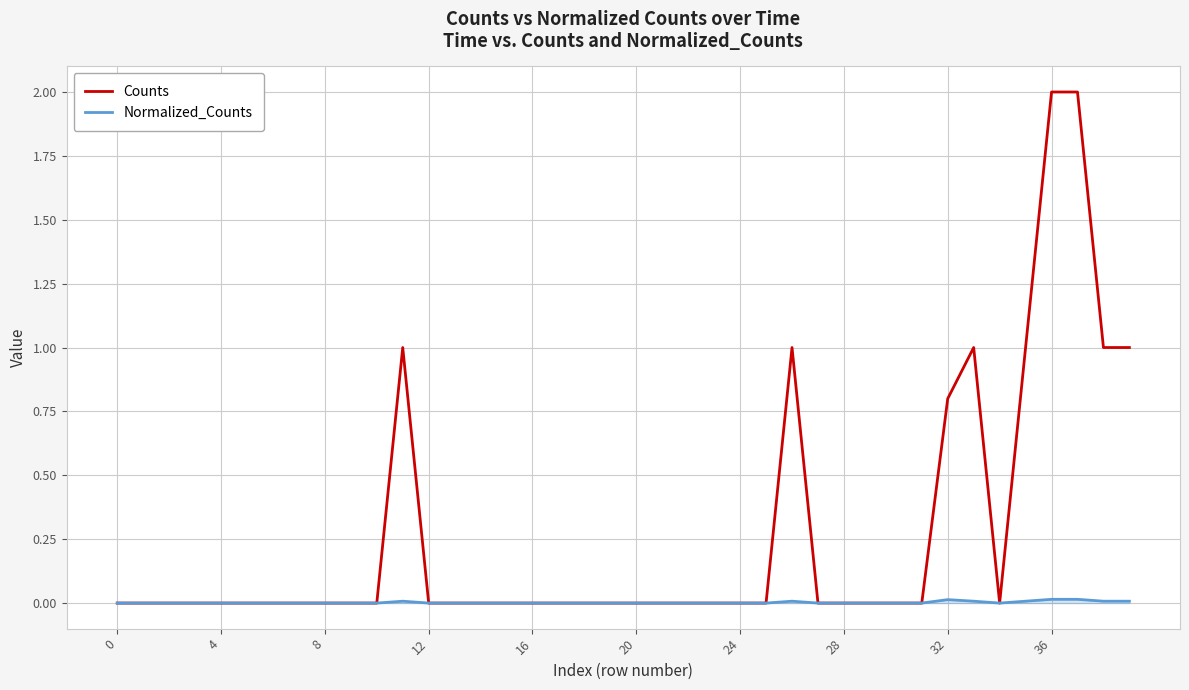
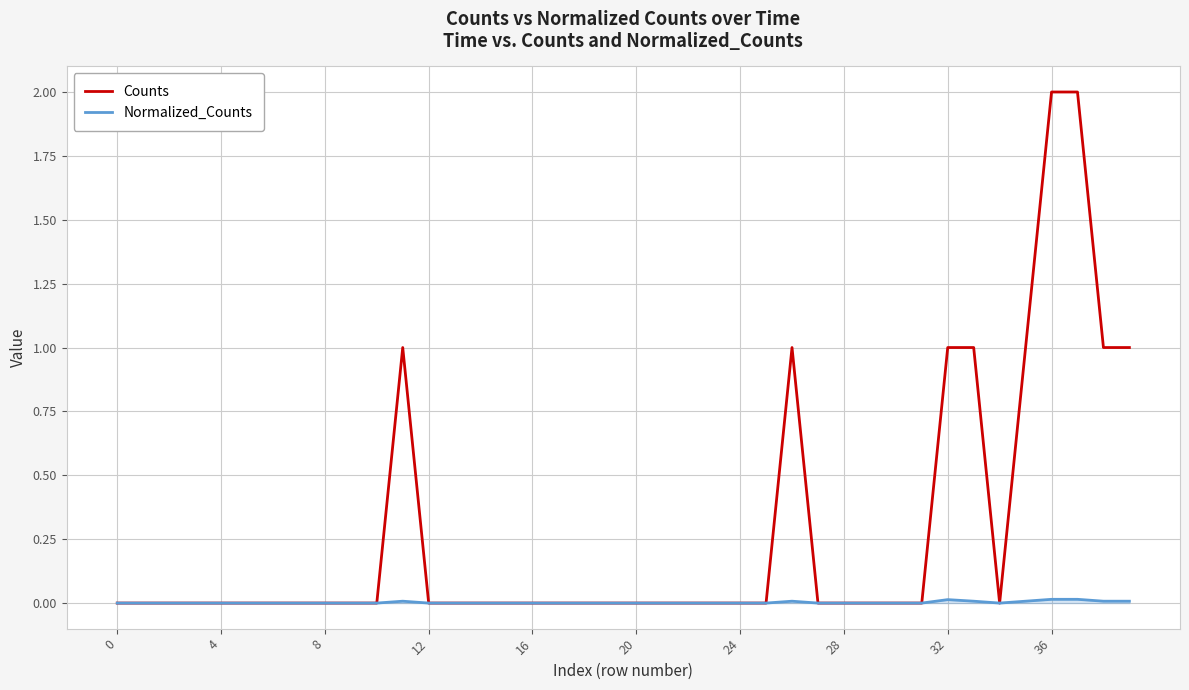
Counts, 32: 0.8 -> 1.0
